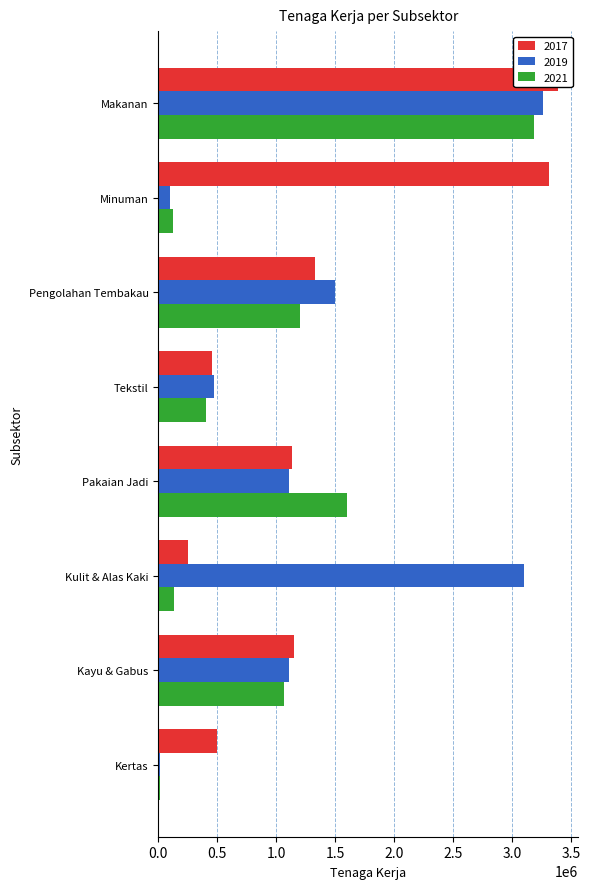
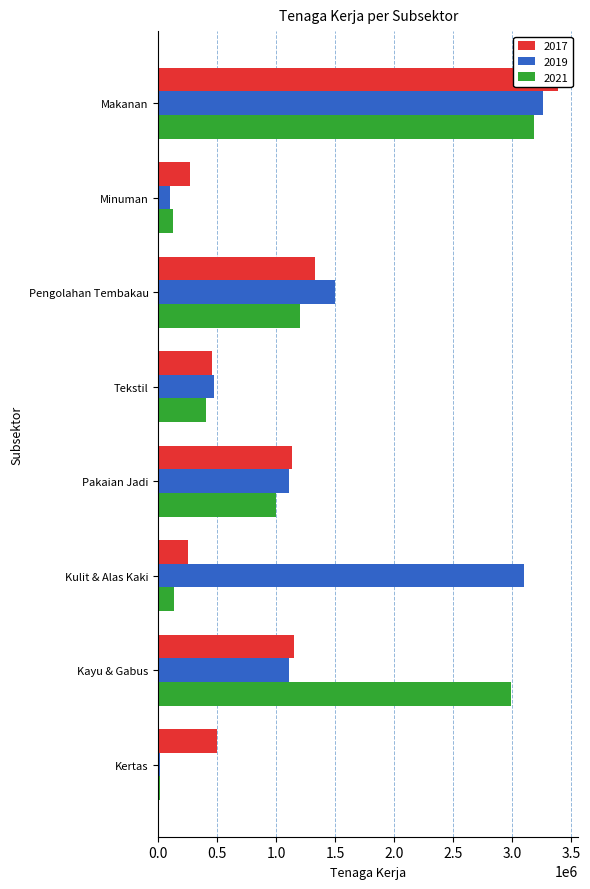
2017, Minuman: 3310000 -> 270000
2021, Pakaian Jadi: 1600000 -> 1000000
2021, Kayu & Gabus: 1060000 -> 2990000
